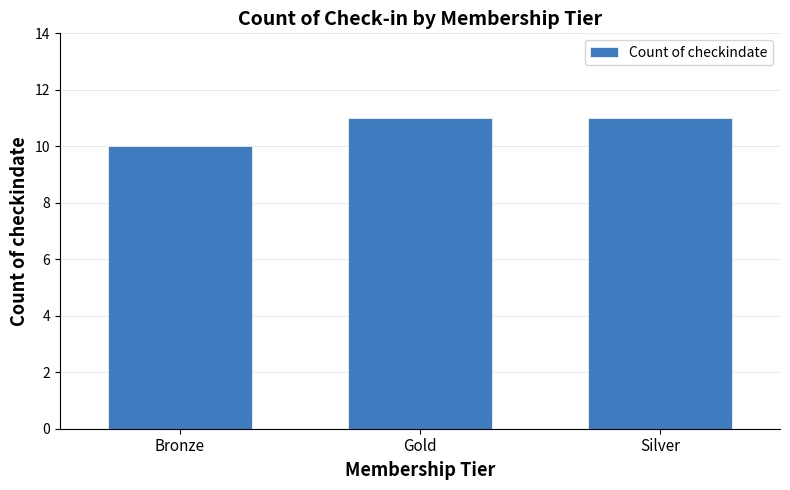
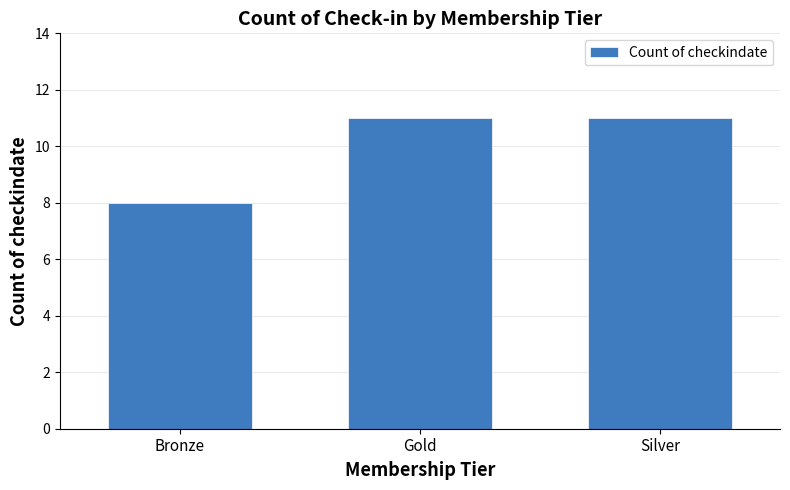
Bronze: 10 -> 8
